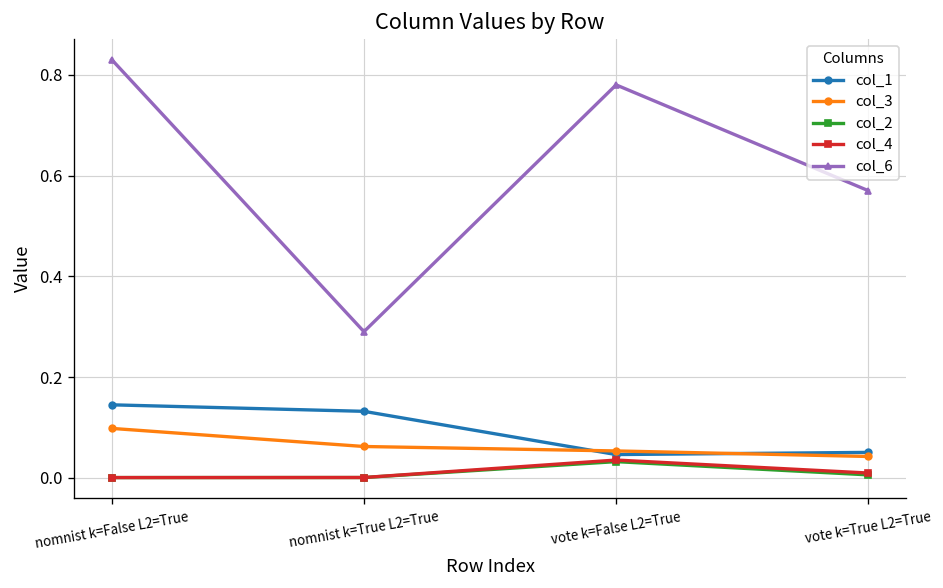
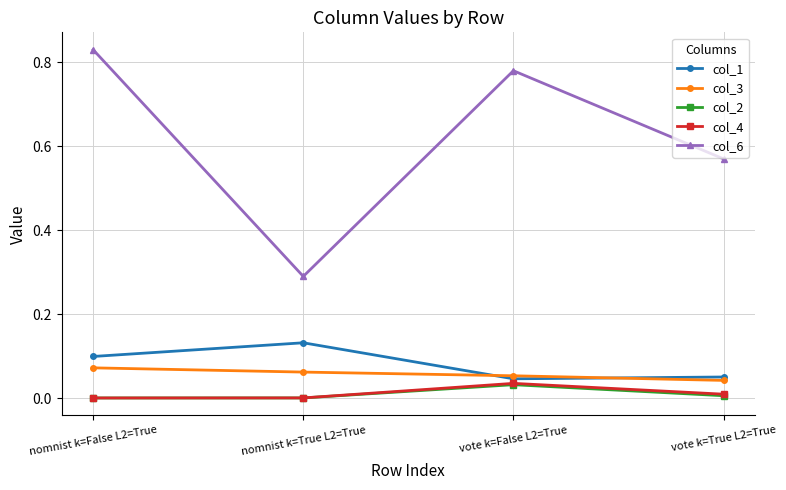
col_1, nomnist k=False L2=True: 0.14 -> 0.10
col_3, nomnist k=False L2=True: 0.10 -> 0.07
